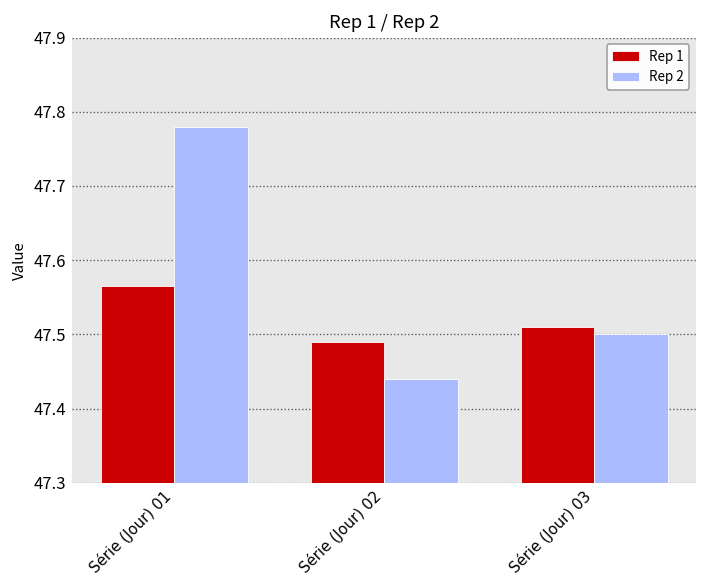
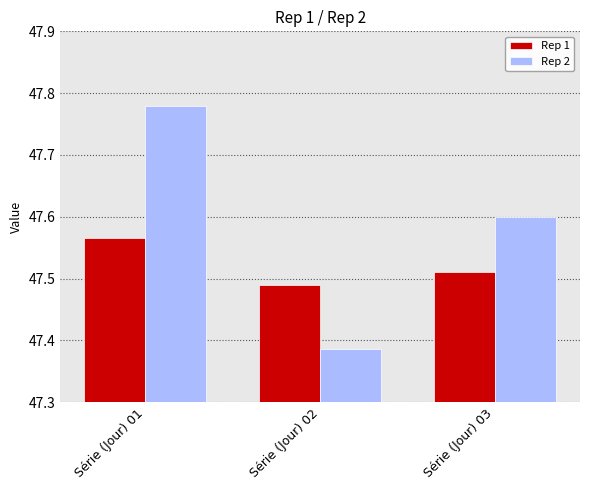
Rep 2, Série (Jour) 02: 47.44 -> 47.39
Rep 2, Série (Jour) 03: 47.5 -> 47.6
